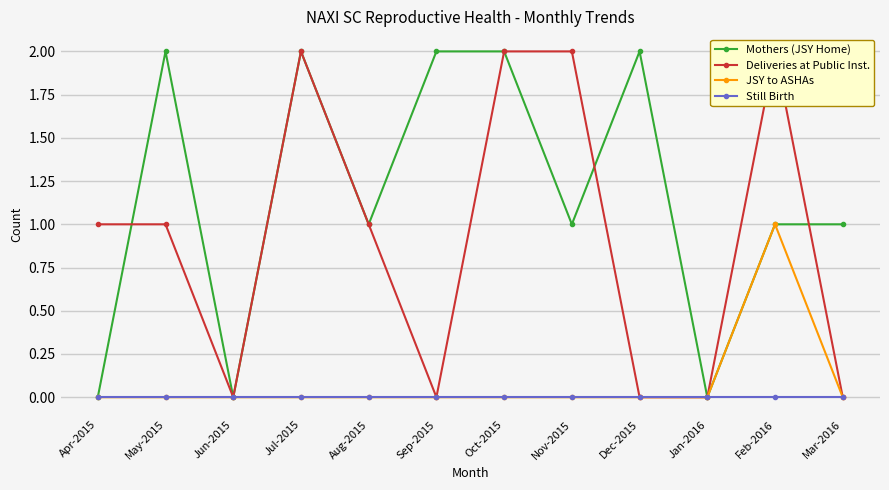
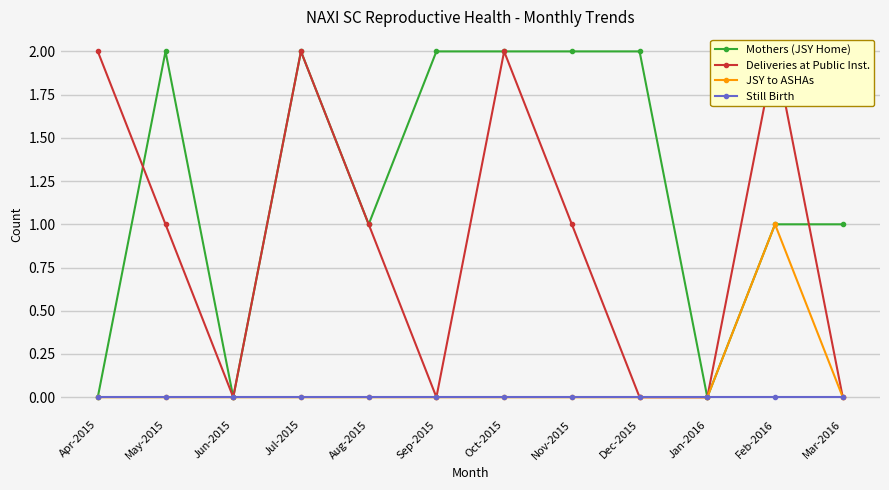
Deliveries at Public Inst., Apr-2015: 1 -> 2
Mothers (JSY Home), Nov-2015: 1 -> 2
Deliveries at Public Inst., Nov-2015: 2 -> 1
